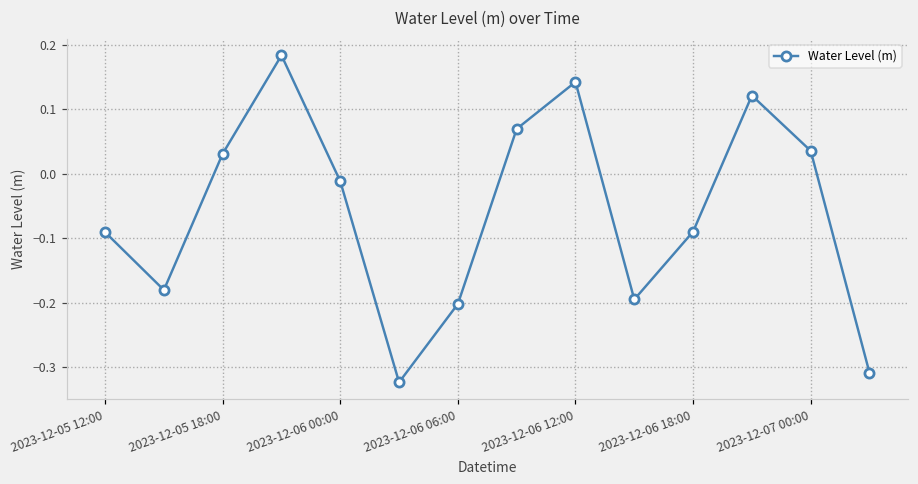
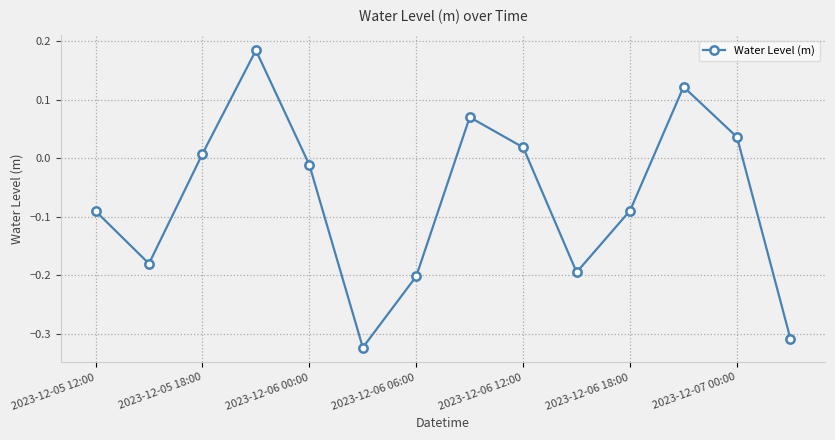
2023-12-05 18:00: 0.03 -> 0.01
2023-12-06 12:00: 0.14 -> 0.02
